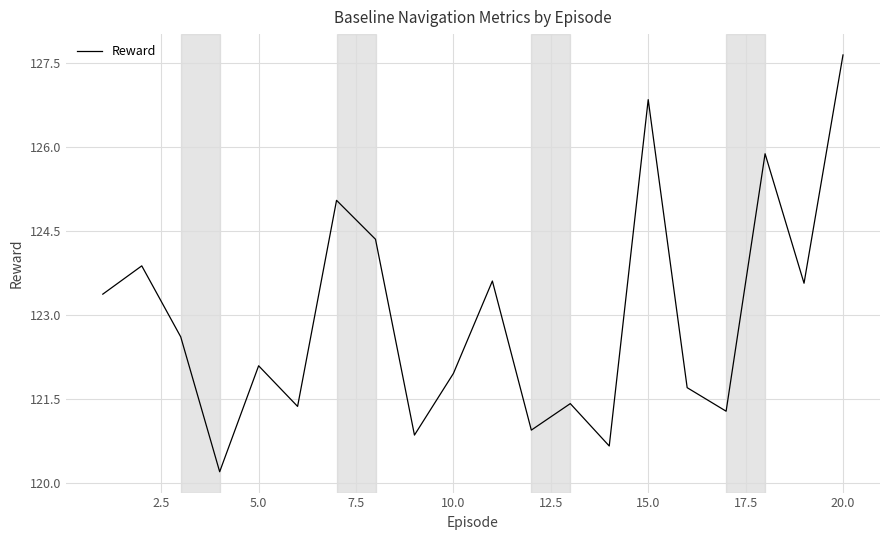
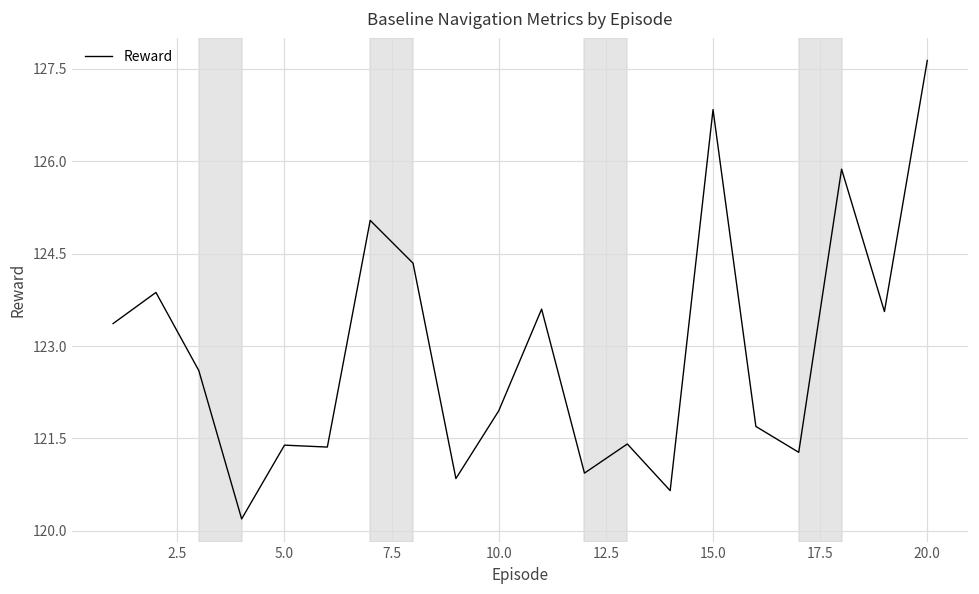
5.0: 122.1 -> 121.4
